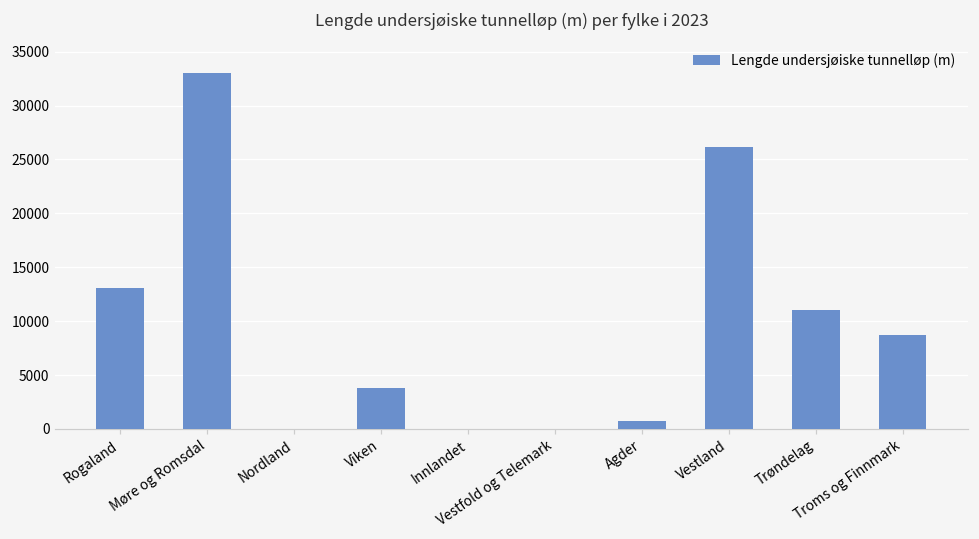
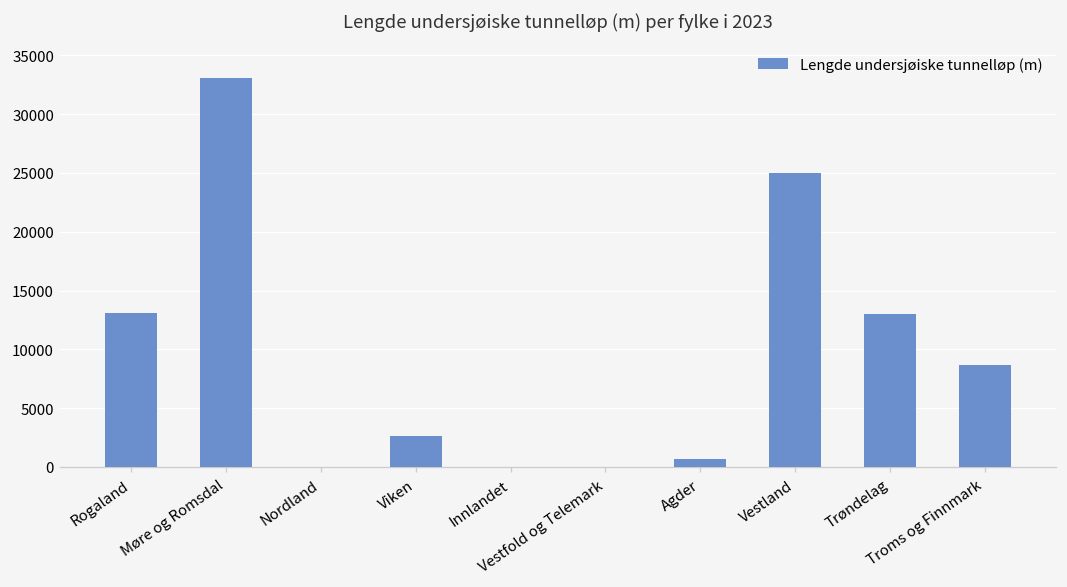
Viken: 4000 -> 3000
Vestland: 26000 -> 25000
Trøndelag: 11000 -> 13000
